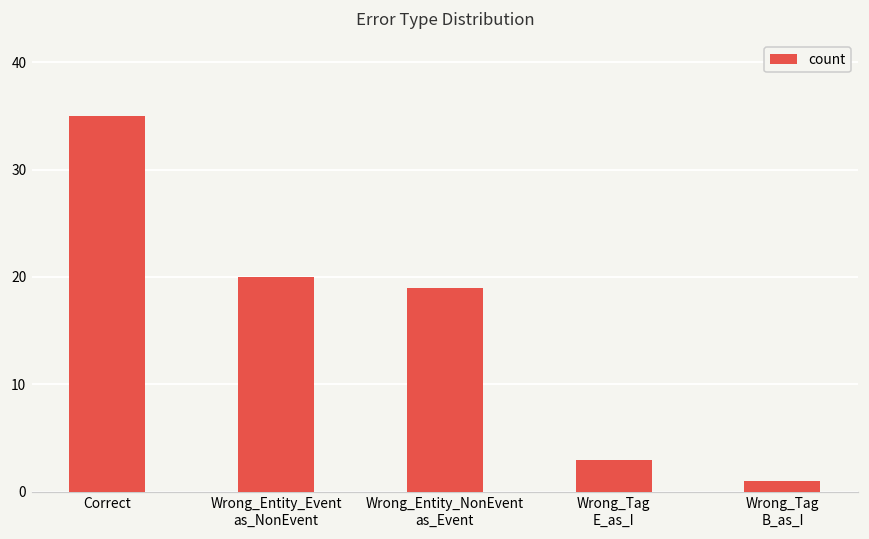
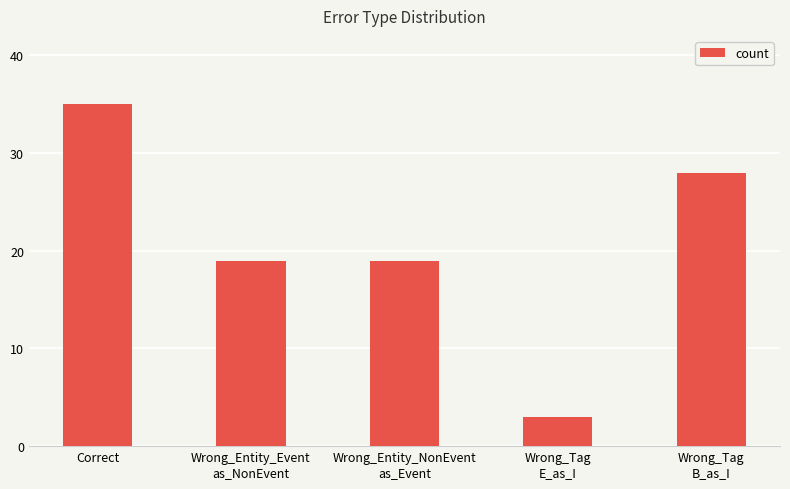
Wrong_Entity_Event as_NonEvent: 20 -> 19
Wrong_Tag B_as_I: 1 -> 28
